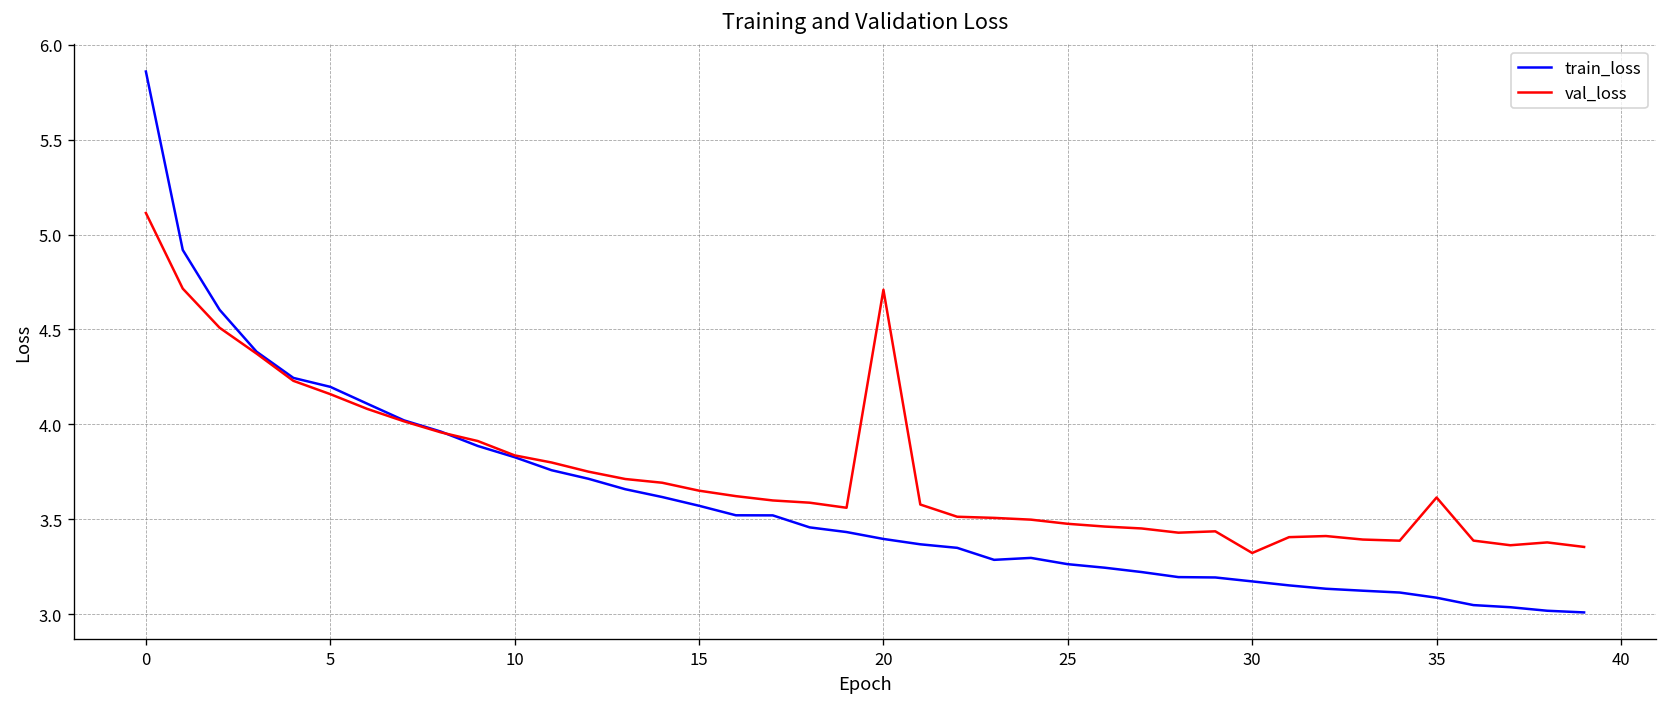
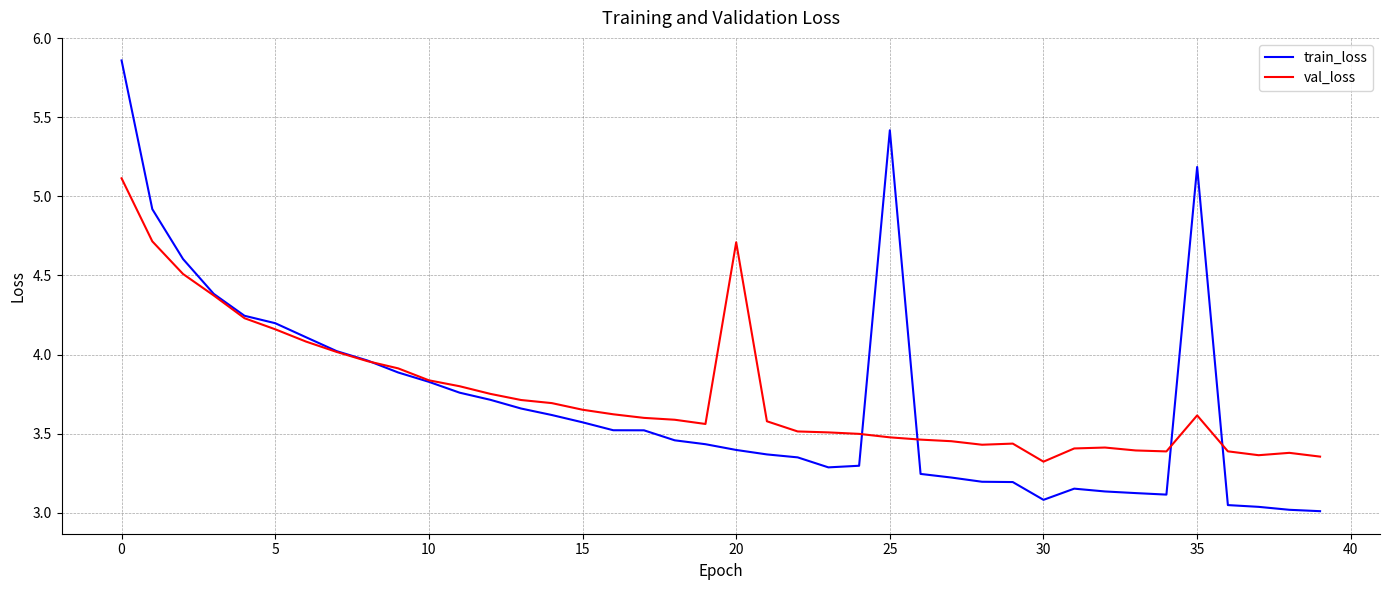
train_loss, 25: 3.26 -> 5.42
train_loss, 30: 3.17 -> 3.08
train_loss, 35: 3.09 -> 5.19
